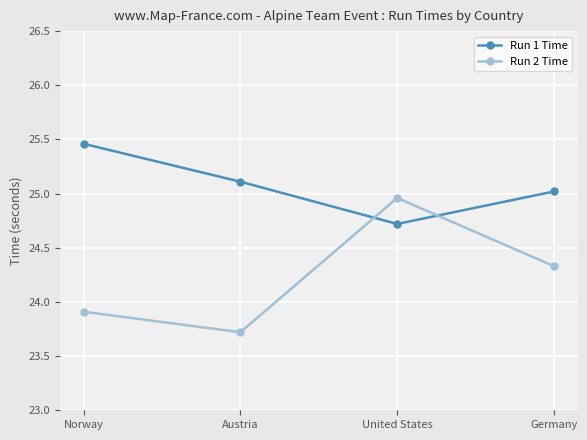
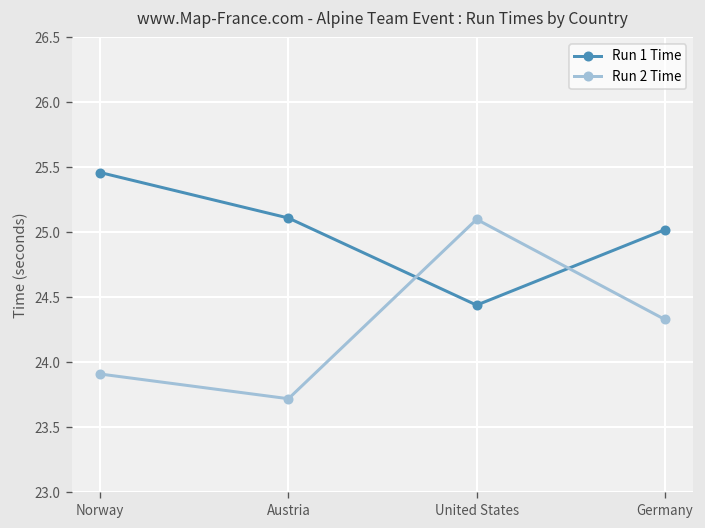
Run 1 Time, United States: 24.72 -> 24.44
Run 2 Time, United States: 24.96 -> 25.10
